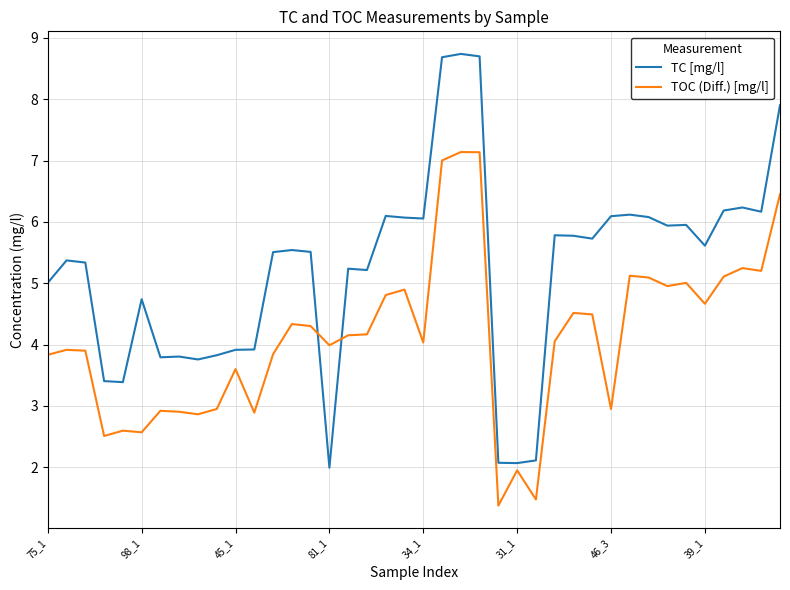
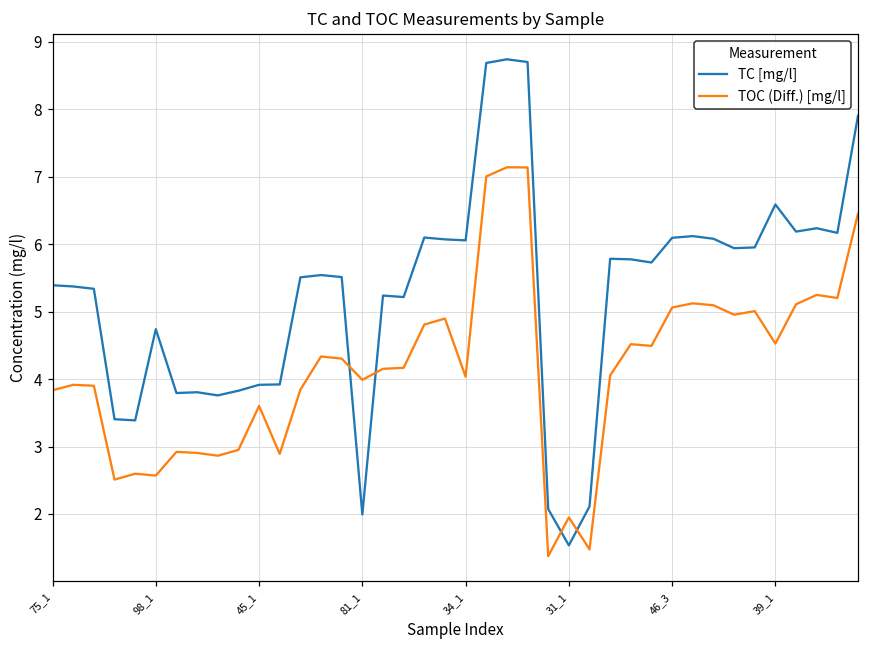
TC [mg/l], 75_1: 5.0 -> 5.4
TC [mg/l], 31_1: 2.1 -> 1.5
TOC (Diff.) [mg/l], 46_3: 3.0 -> 5.1
TC [mg/l], 39_1: 5.6 -> 6.6
TOC (Diff.) [mg/l], 39_1: 4.7 -> 4.5
